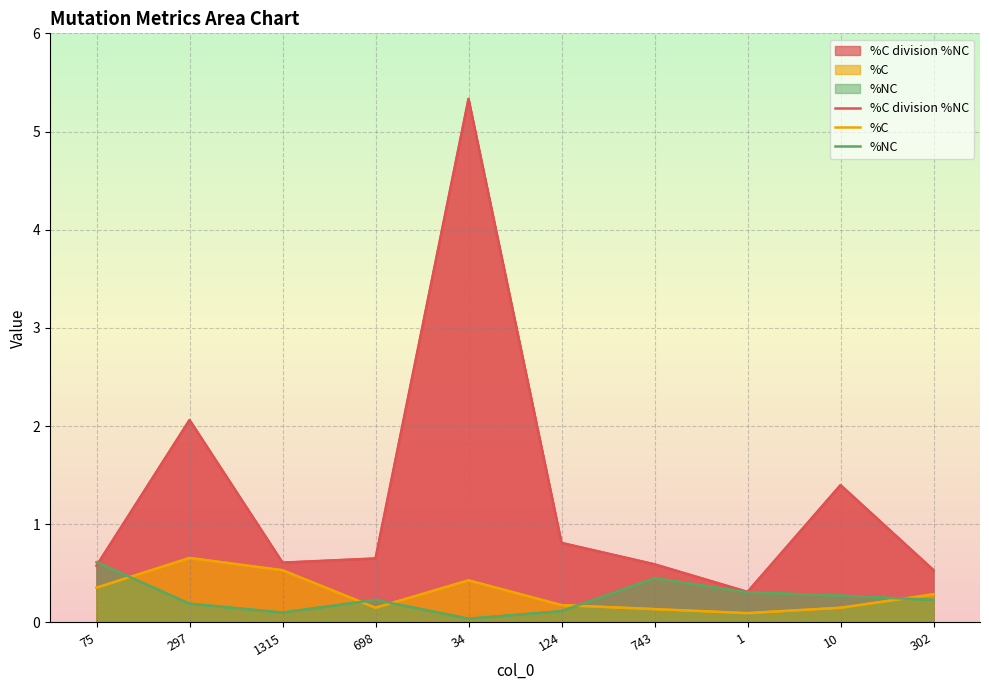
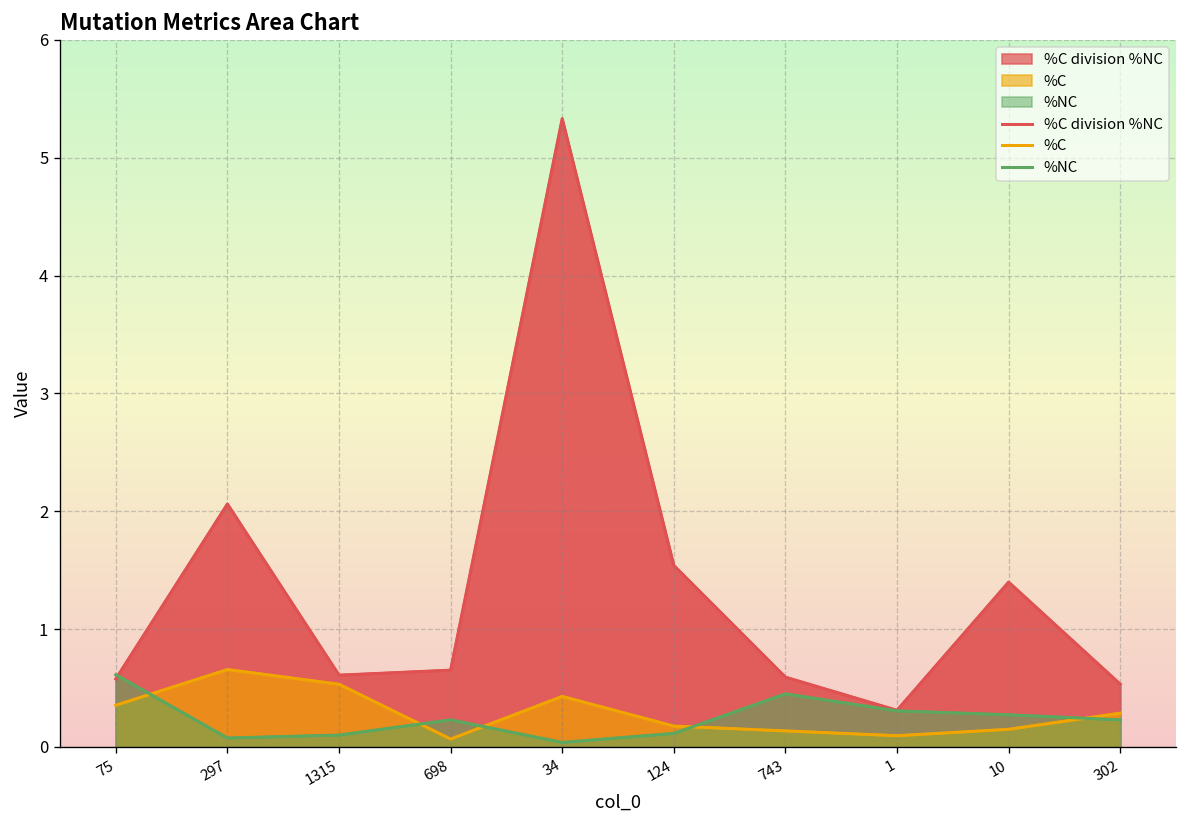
%NC, 297: 0.2 -> 0.1
%C, 698: 0.15 -> 0.07
%C division %NC, 124: 0.8 -> 1.5
